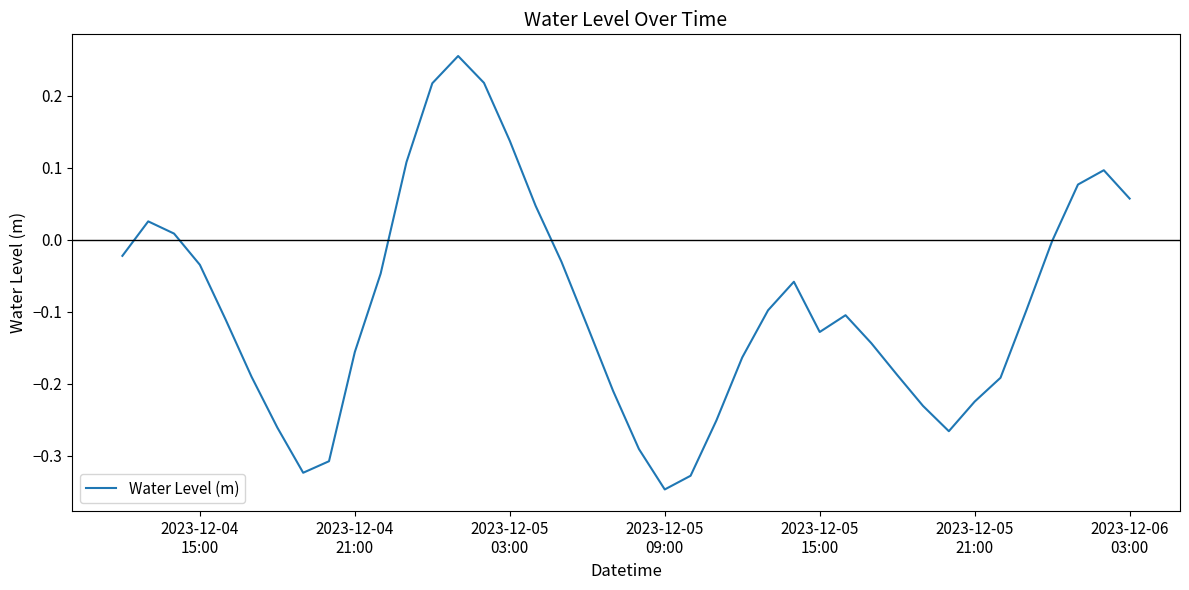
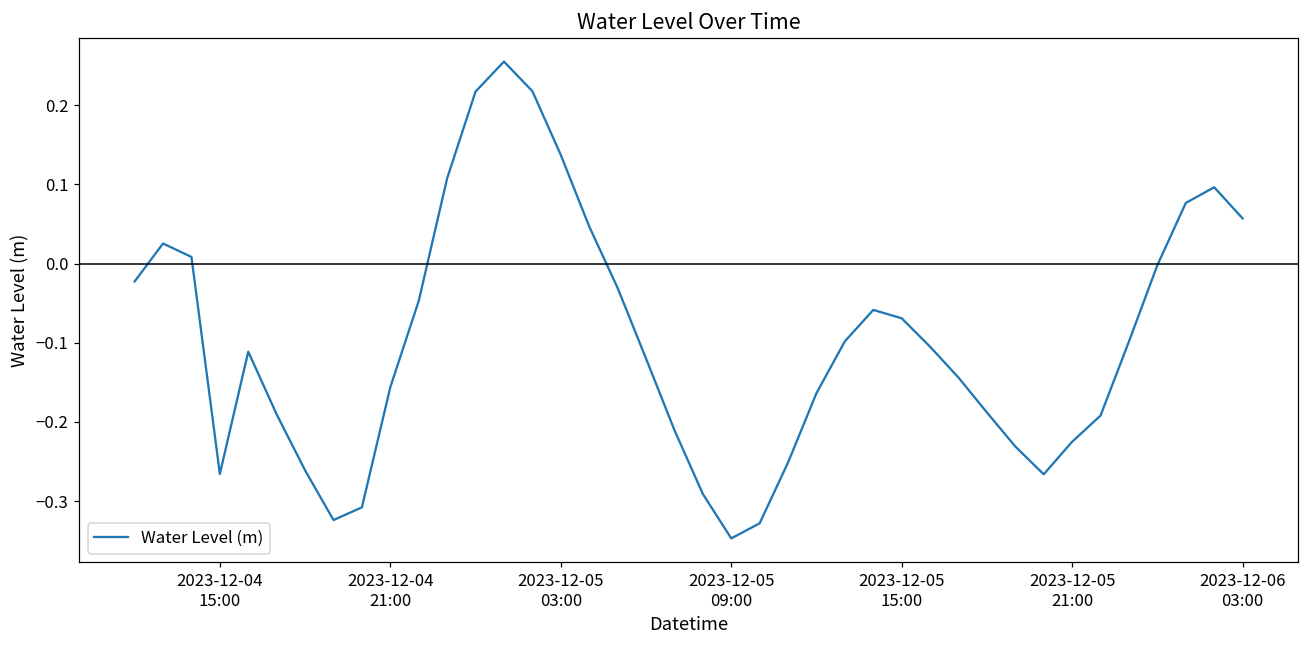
2023-12-04 15:00: -0.04 -> -0.27
2023-12-05 15:00: -0.13 -> -0.07
